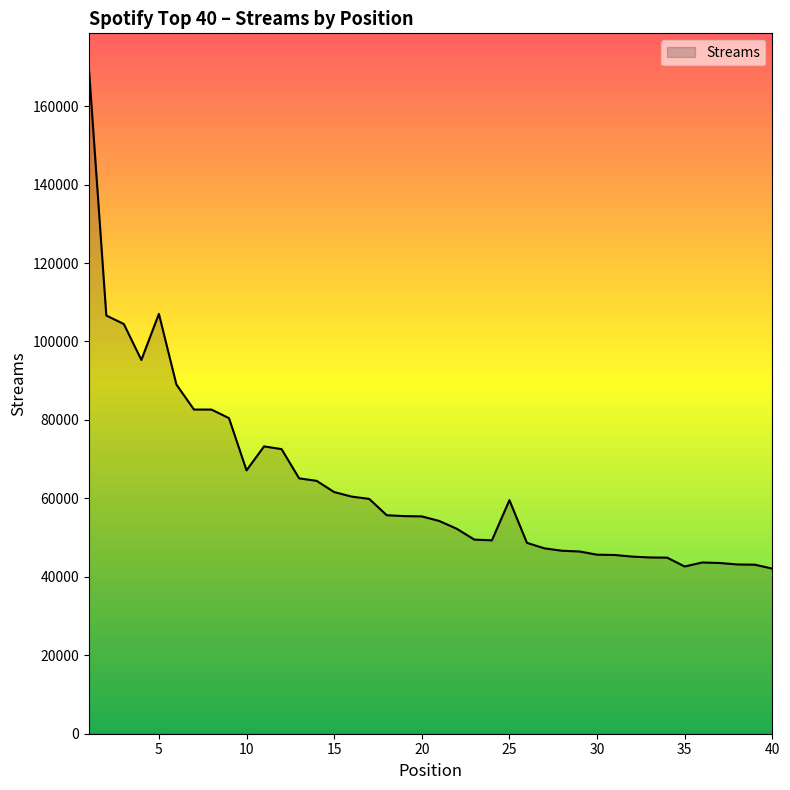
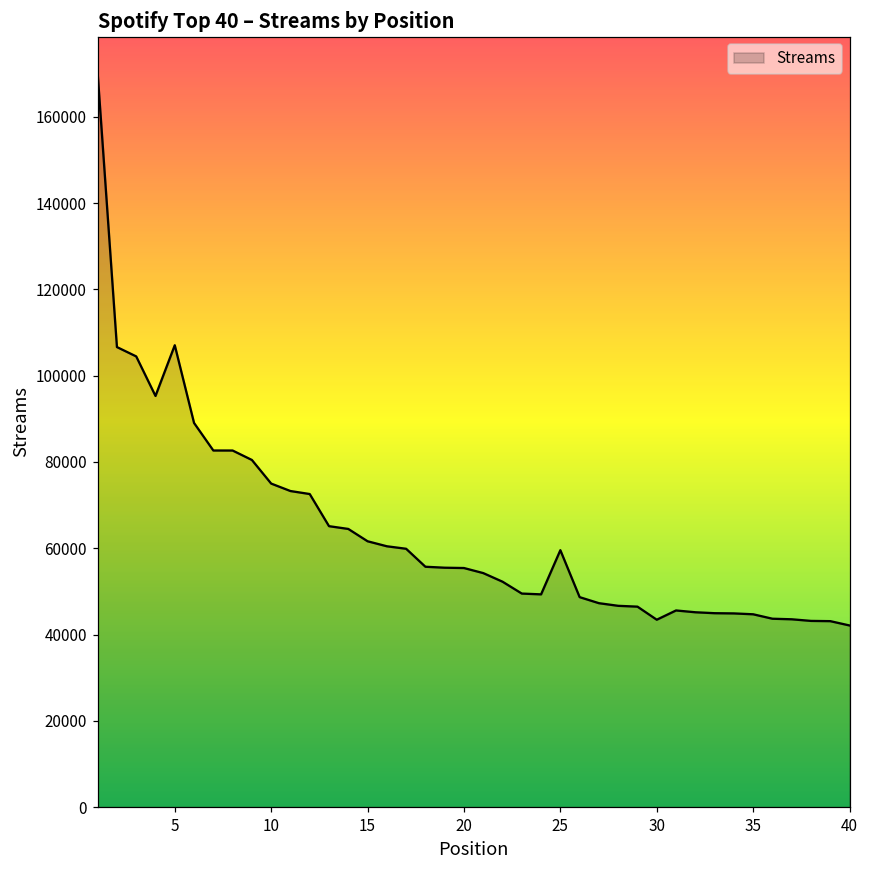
10: 67000 -> 75000
30: 46000 -> 43000
35: 43000 -> 45000
